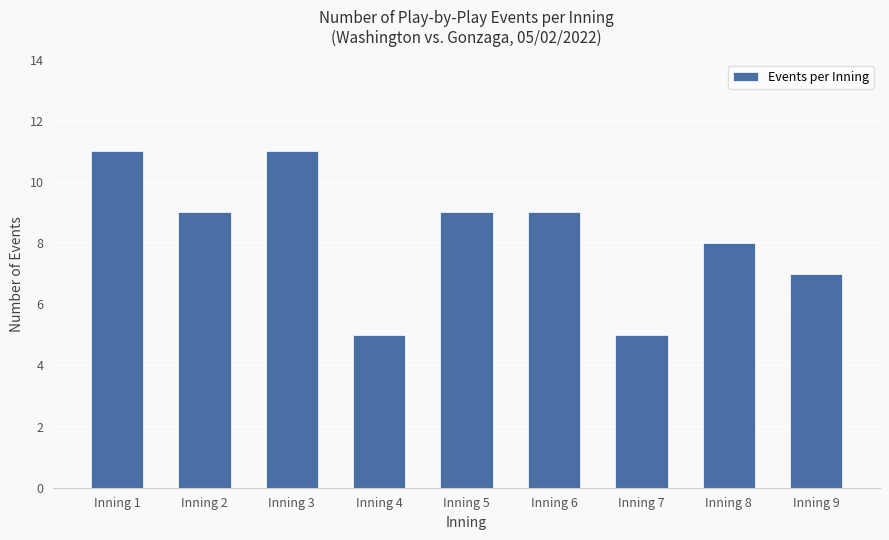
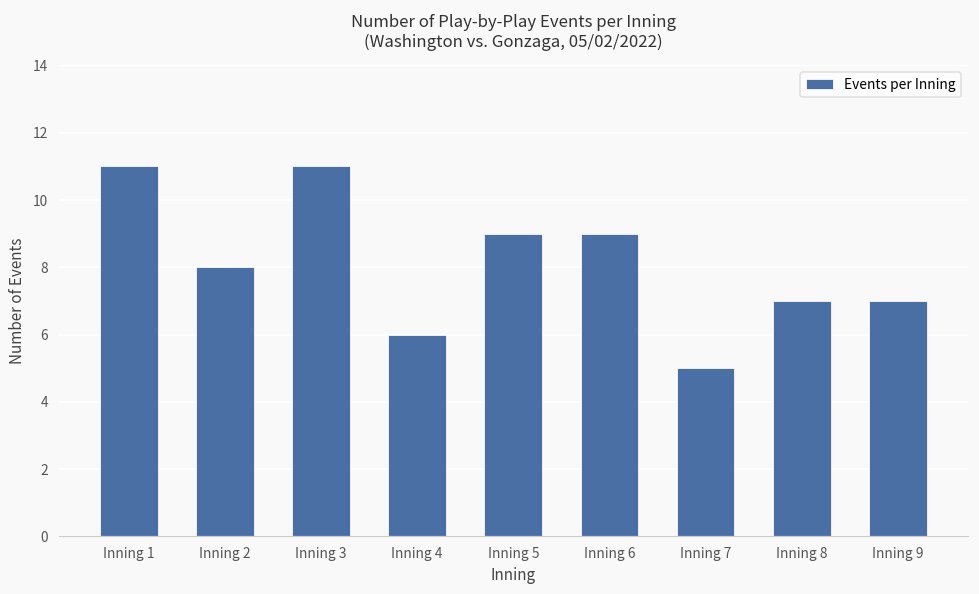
Inning 2: 9 -> 8
Inning 4: 5 -> 6
Inning 8: 8 -> 7
